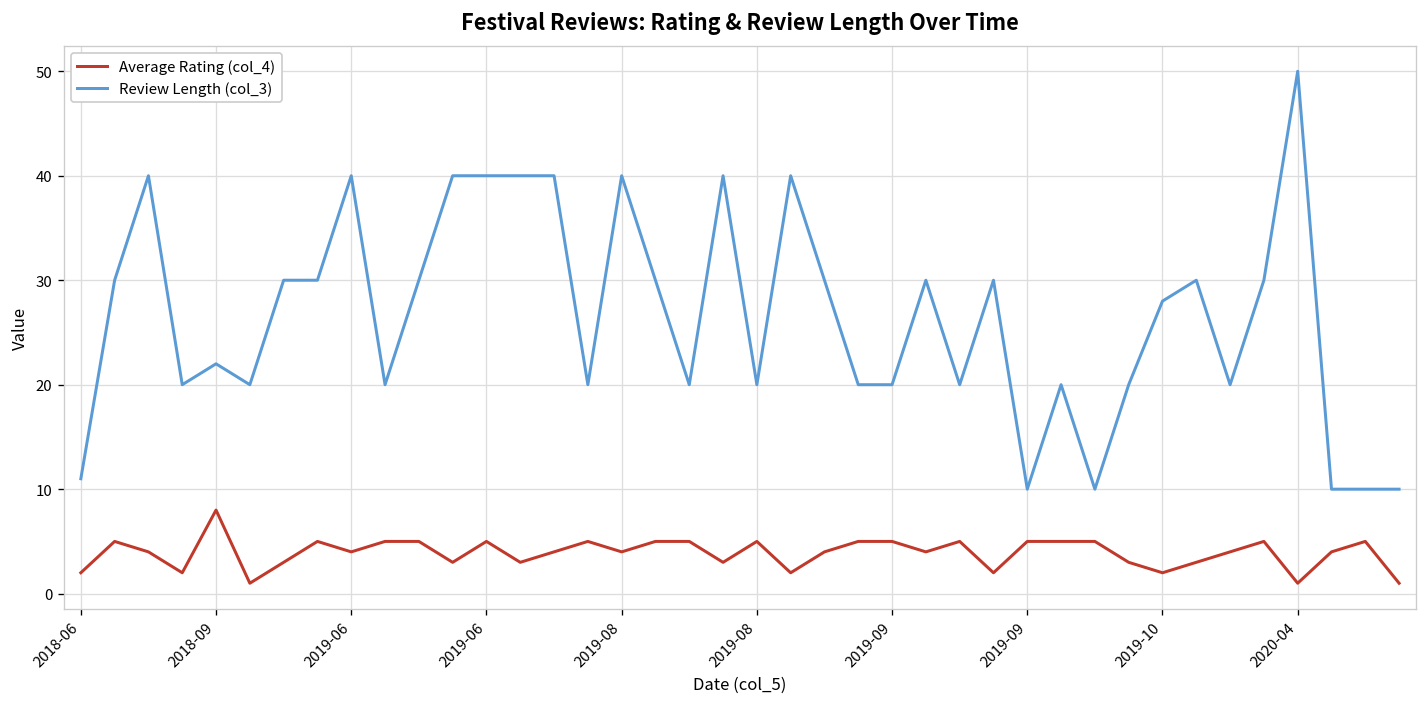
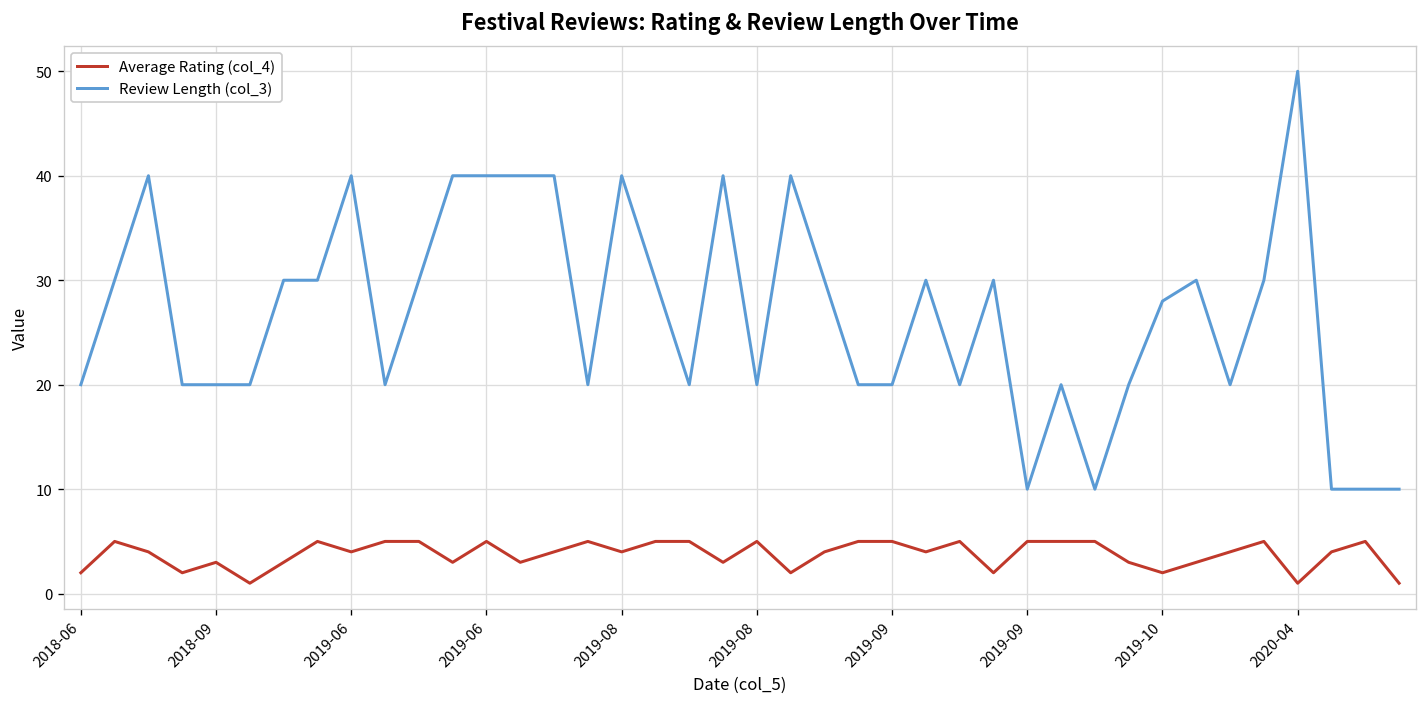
Review Length (col_3), 2018-06: 11 -> 20
Average Rating (col_4), 2018-09: 8 -> 3
Review Length (col_3), 2018-09: 22 -> 20
